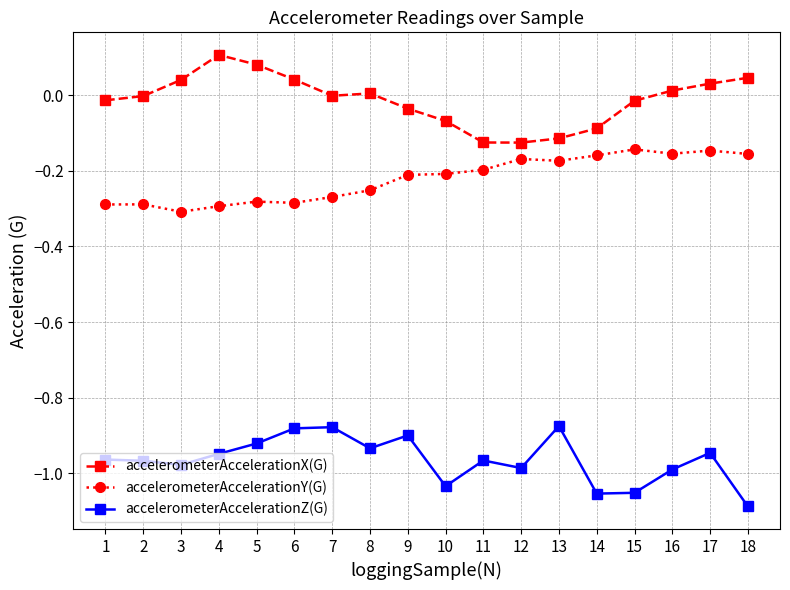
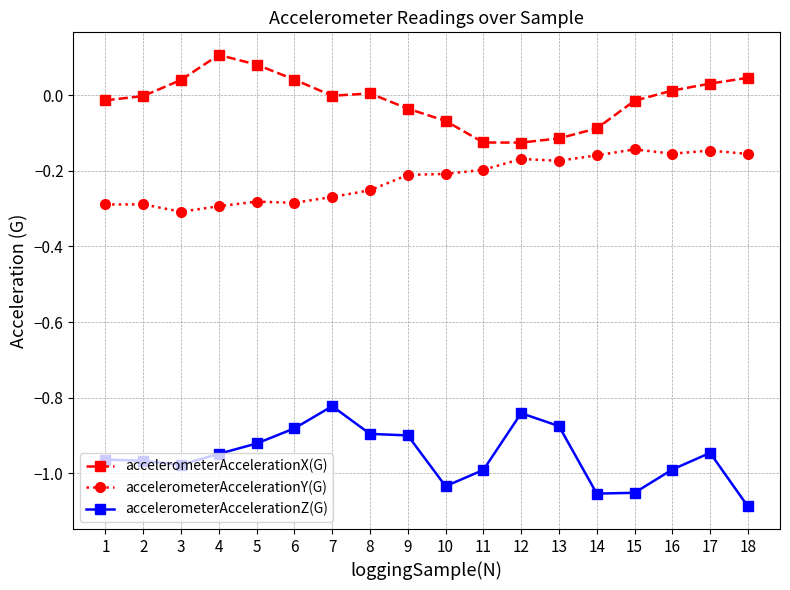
accelerometerAccelerationZ(G), 7: -0.88 -> -0.82
accelerometerAccelerationZ(G), 8: -0.93 -> -0.90
accelerometerAccelerationZ(G), 11: -0.97 -> -0.99
accelerometerAccelerationZ(G), 12: -0.99 -> -0.84
